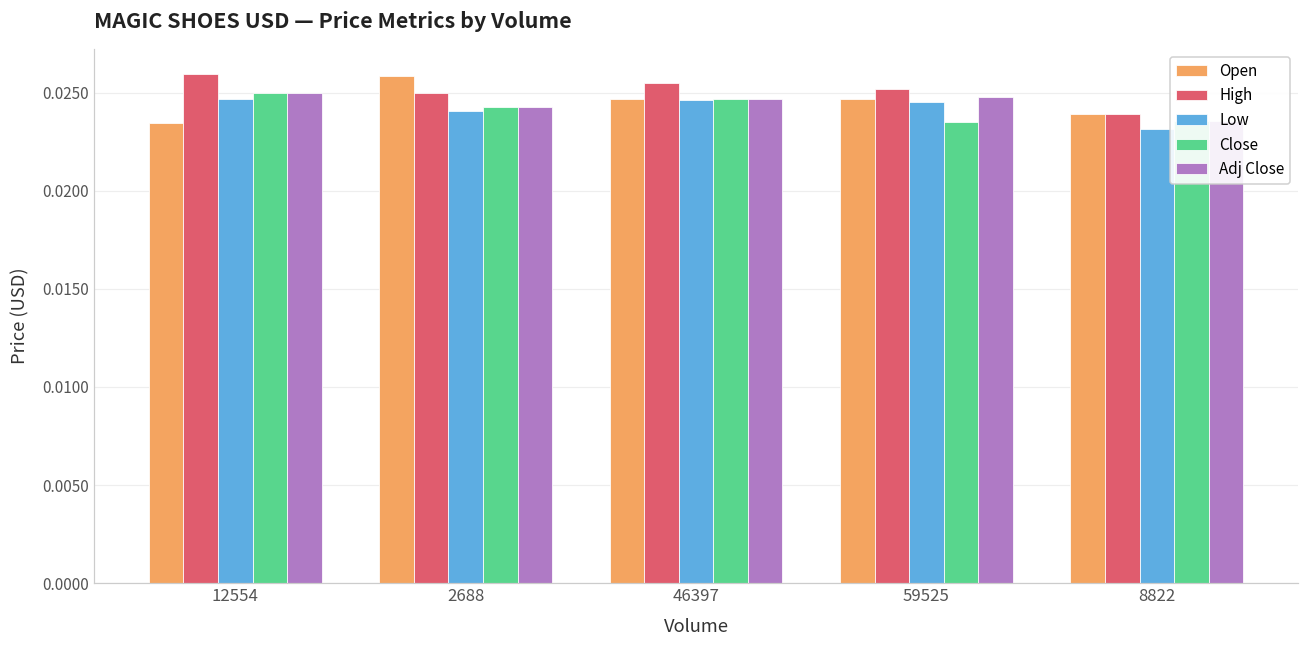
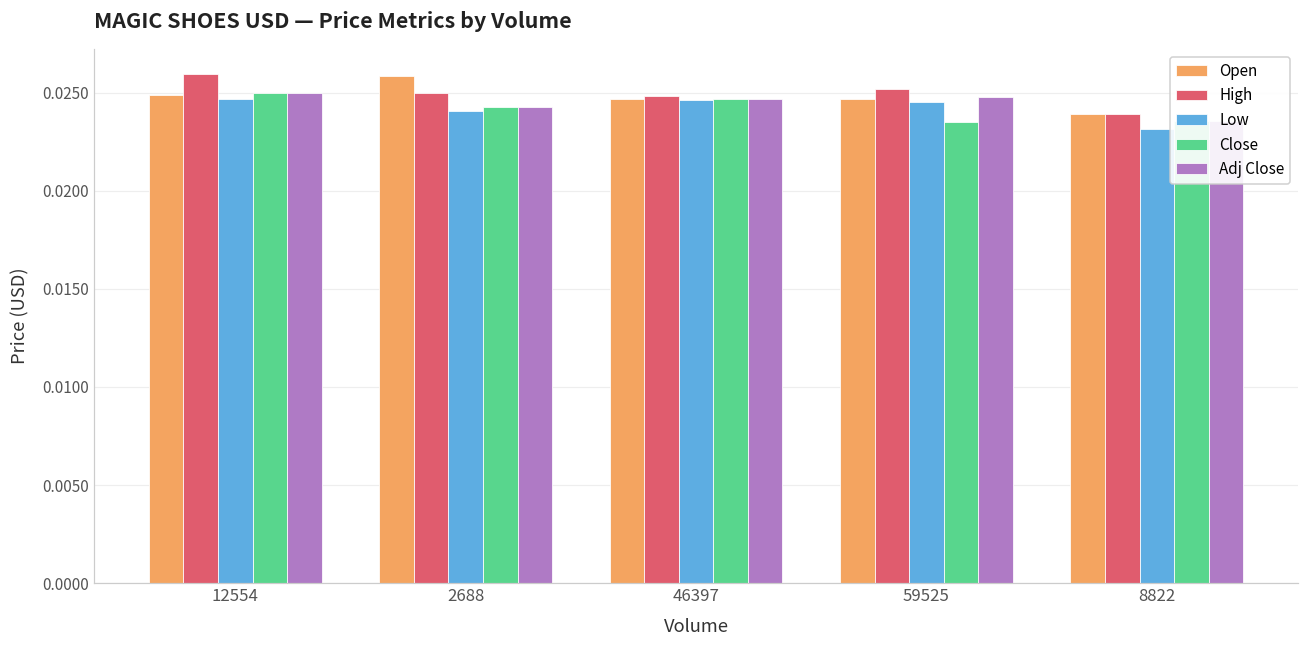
Open, 12554: 0.0234 -> 0.0249
High, 46397: 0.0255 -> 0.0249
